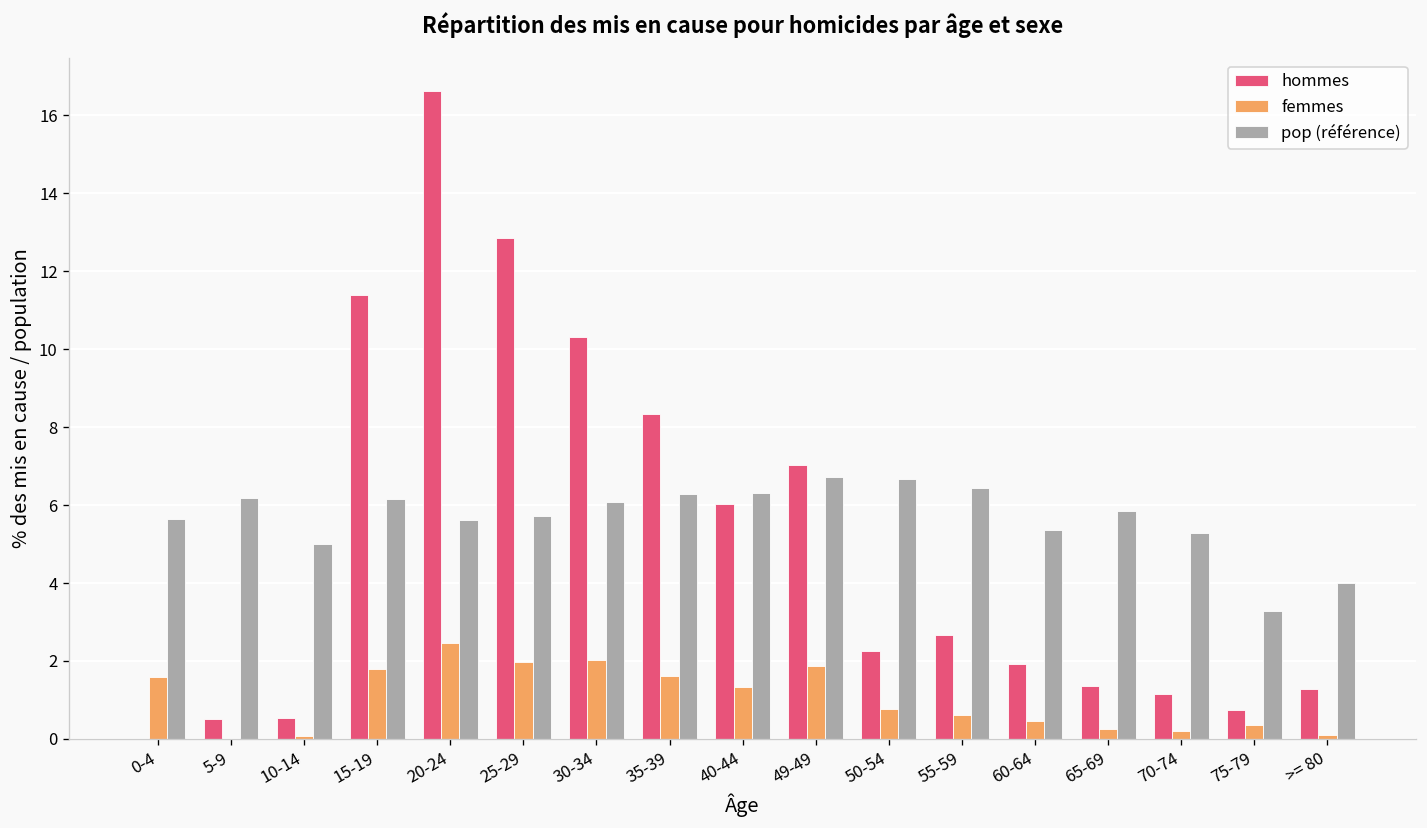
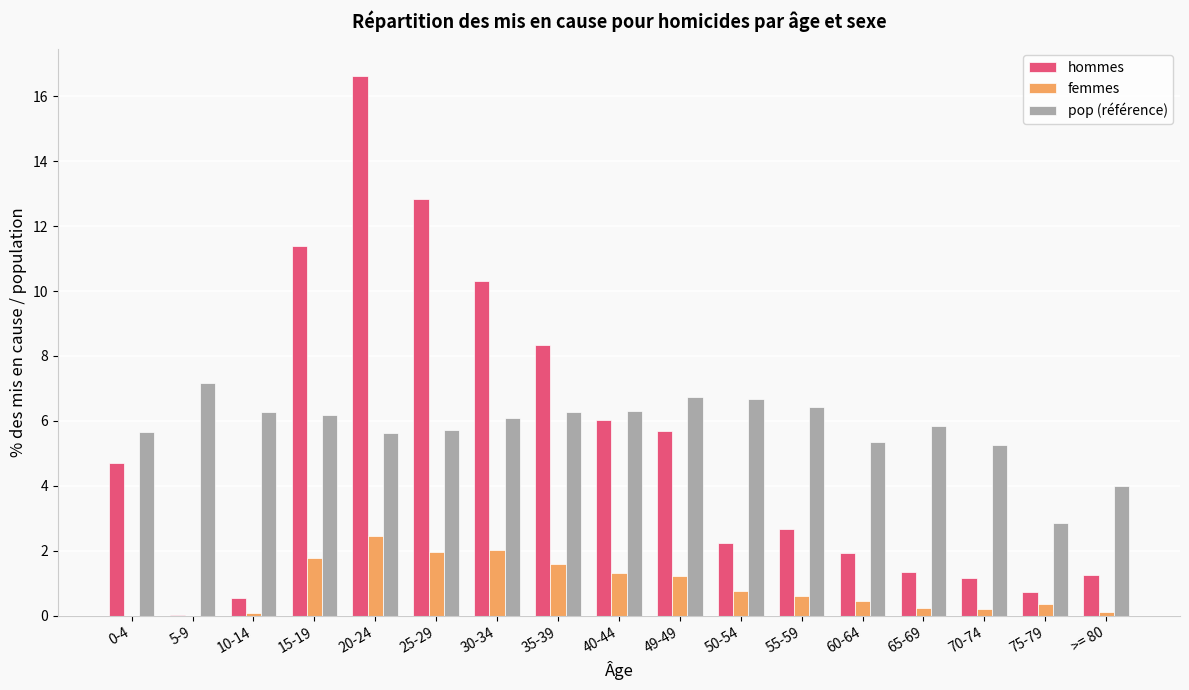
hommes, 0-4: 0.0 -> 4.7
femmes, 0-4: 1.6 -> 0.0
hommes, 5-9: 0.5 -> 0.0
pop (référence), 5-9: 6.2 -> 7.2
pop (référence), 10-14: 5.0 -> 6.3
hommes, 49-49: 7.0 -> 5.7
femmes, 49-49: 1.9 -> 1.2
pop (référence), 75-79: 3.3 -> 2.9
